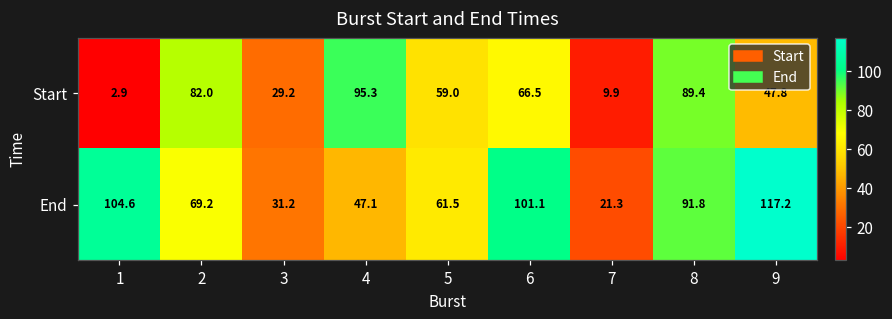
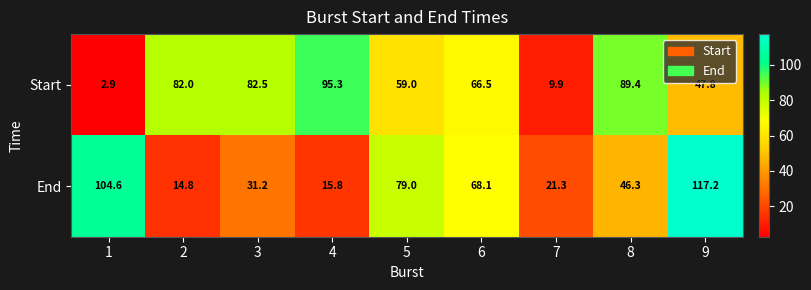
Start, 3: 29.2 -> 82.5
End, 2: 69.2 -> 14.8
End, 4: 47.1 -> 15.8
End, 5: 61.5 -> 79.0
End, 6: 101.1 -> 68.1
End, 8: 91.8 -> 46.3
